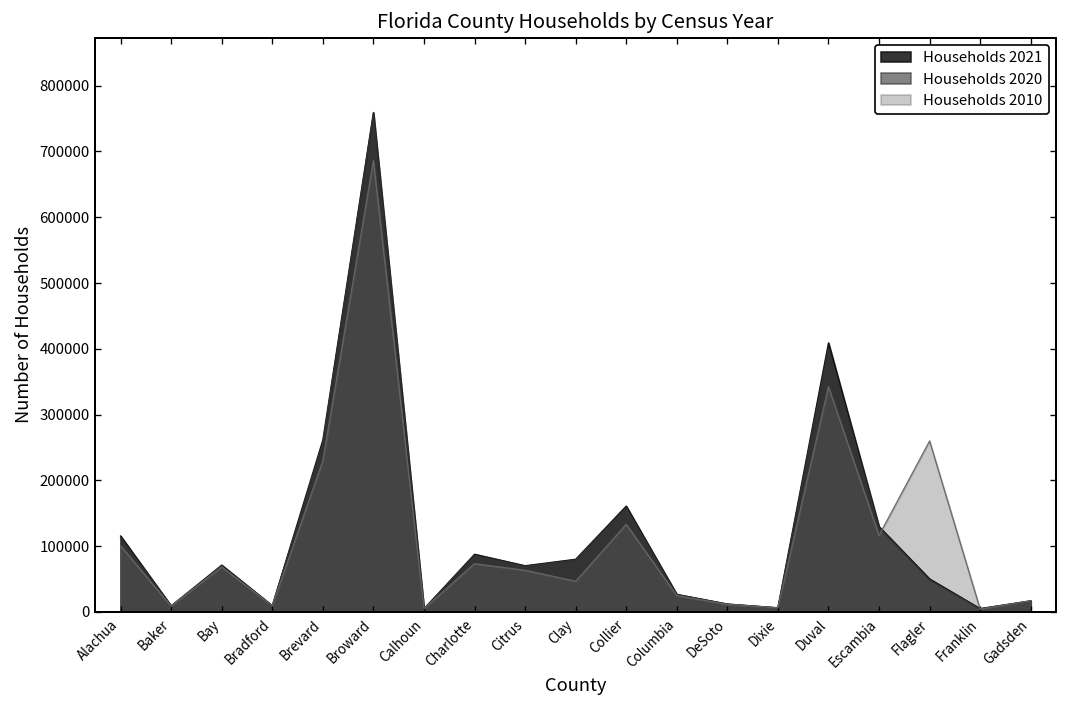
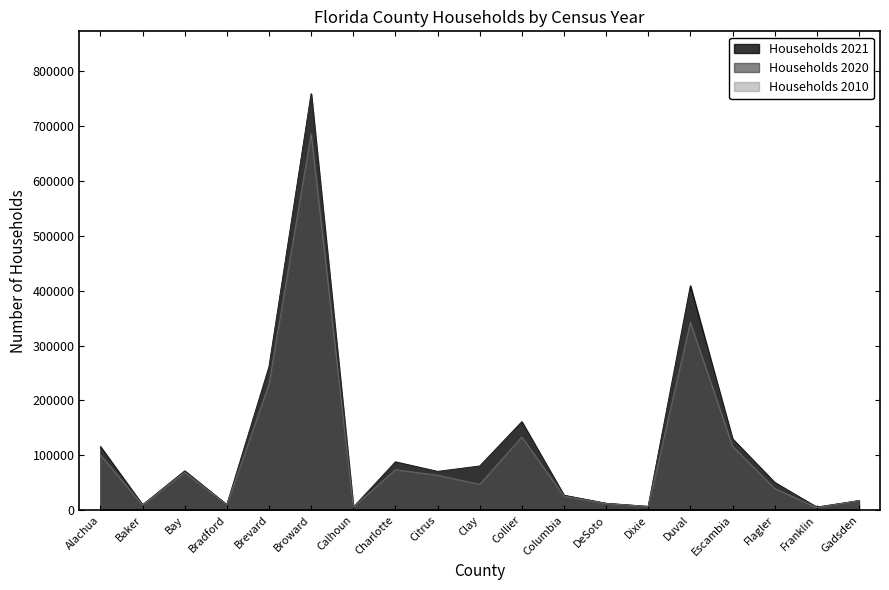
Households 2010, Flagler: 260000 -> 40000
